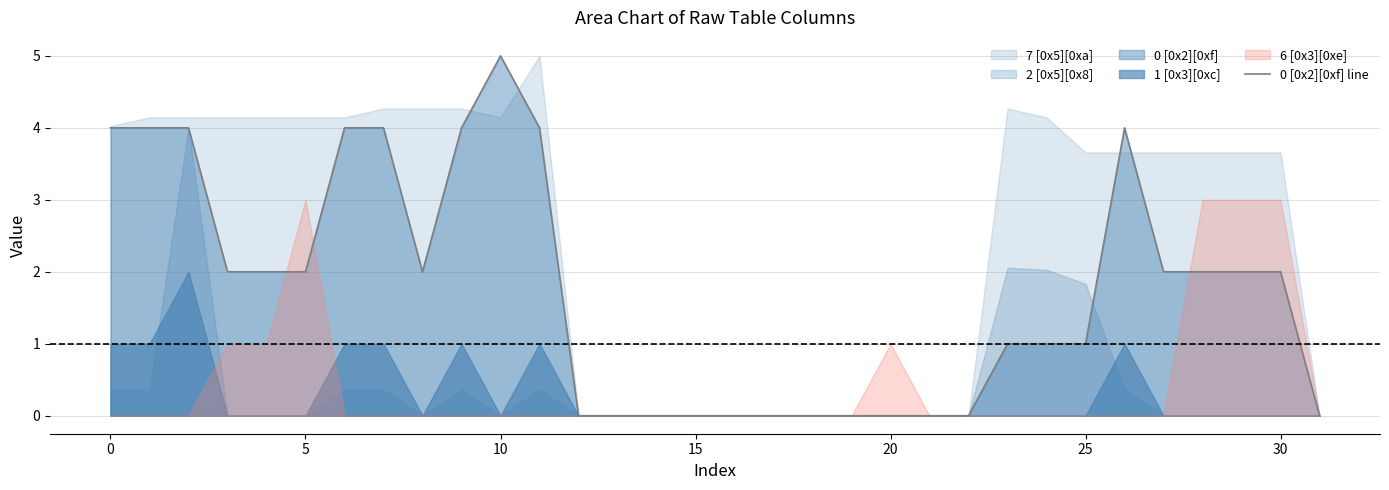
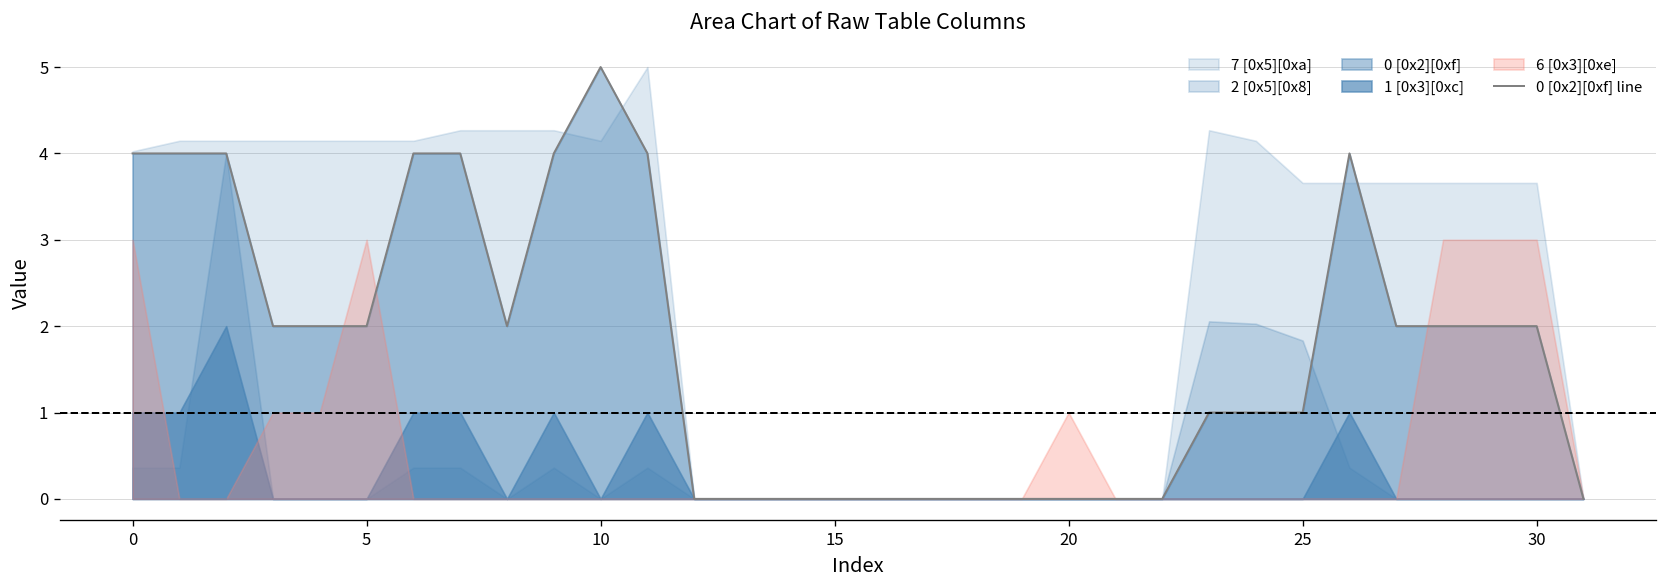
6 [0x3][0xe], 0: 0 -> 3
